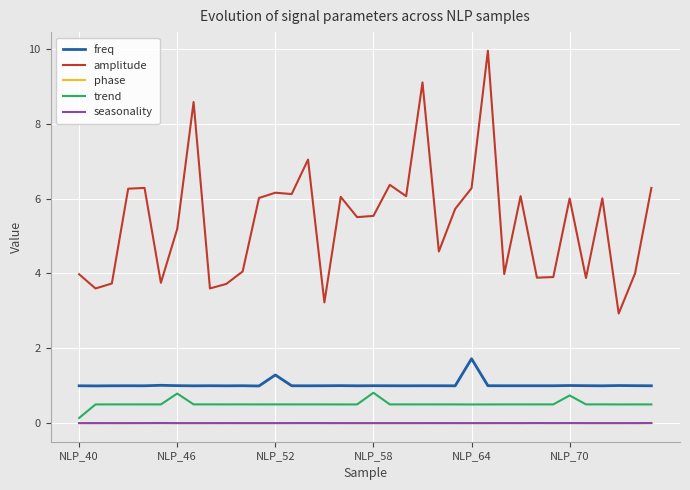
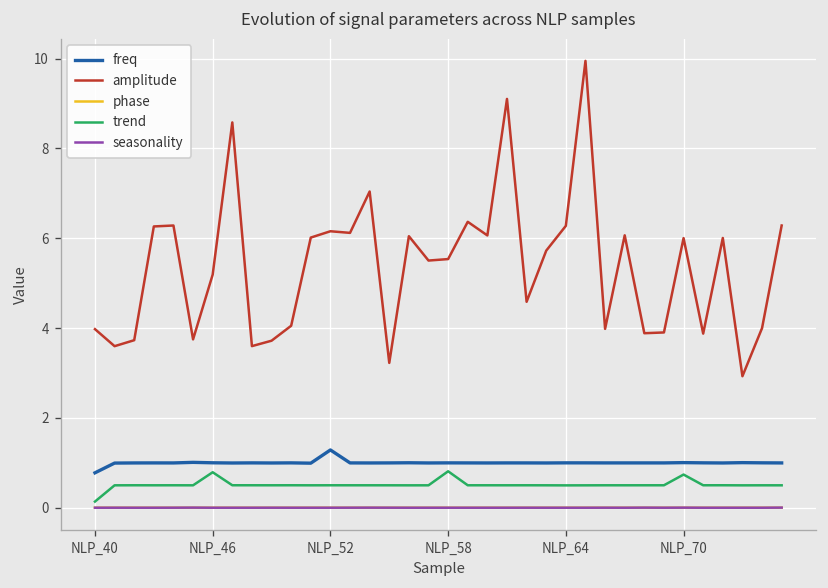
freq, NLP_40: 1.0 -> 0.8
freq, NLP_64: 1.7 -> 1.0
